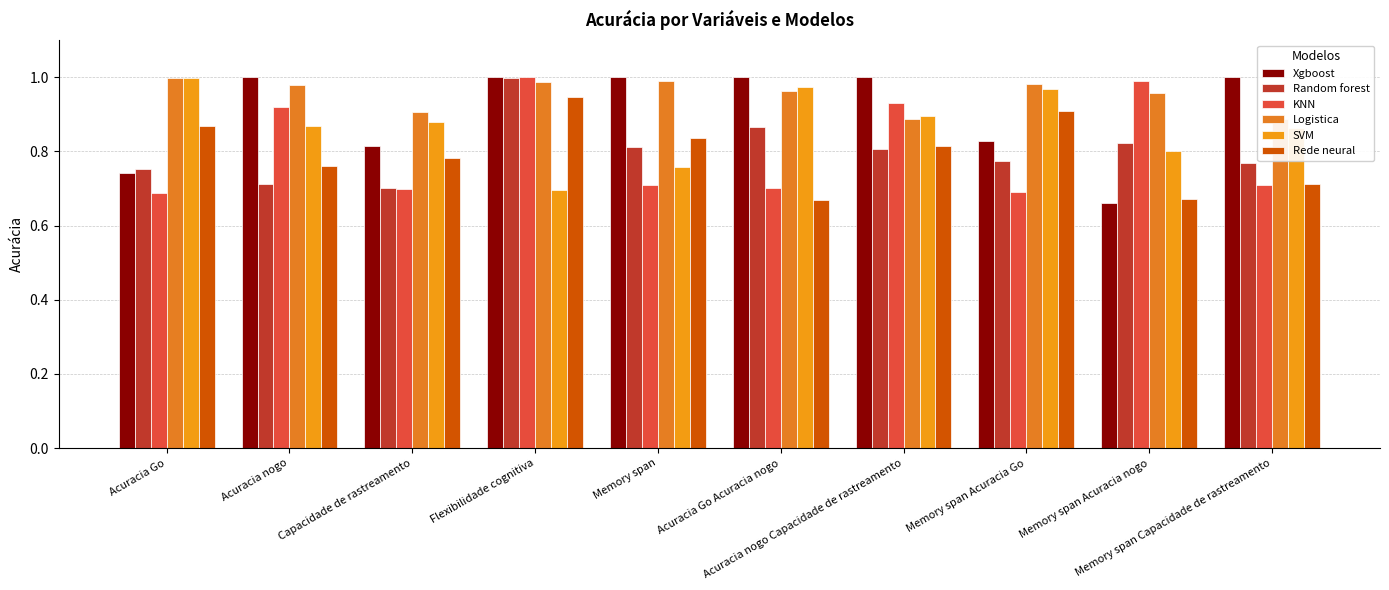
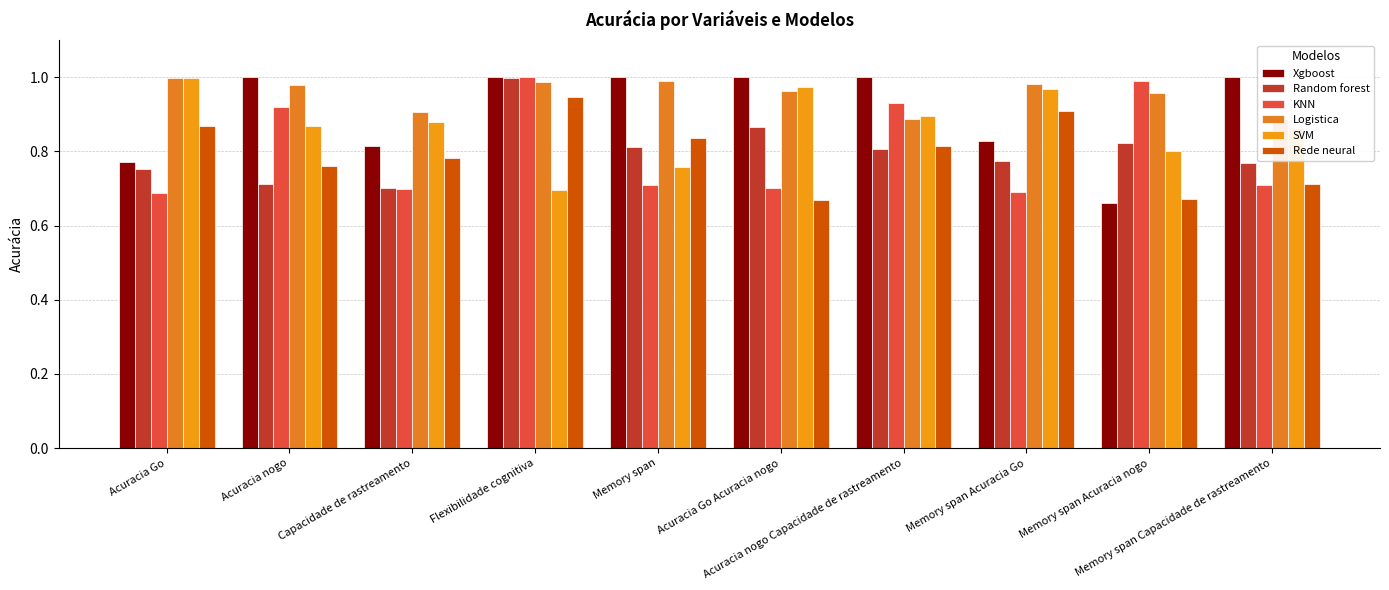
Xgboost, Acuracia Go: 0.74 -> 0.77
